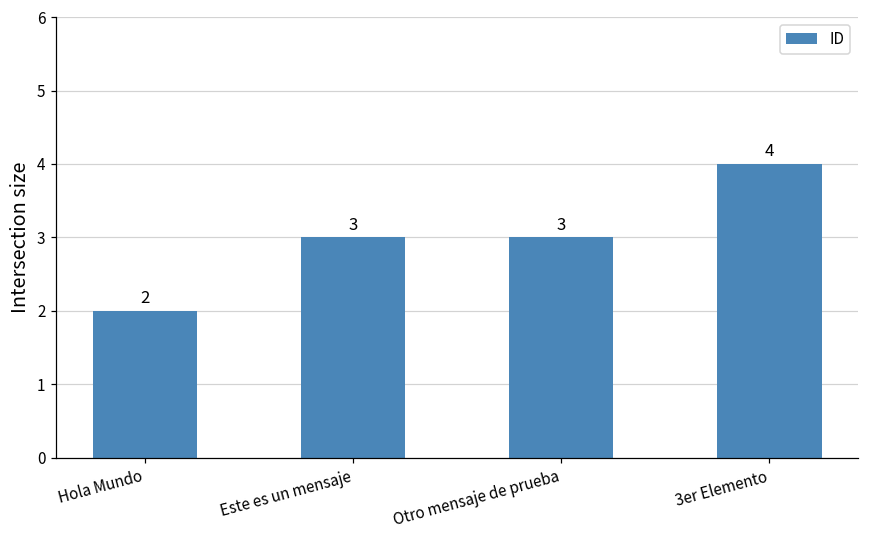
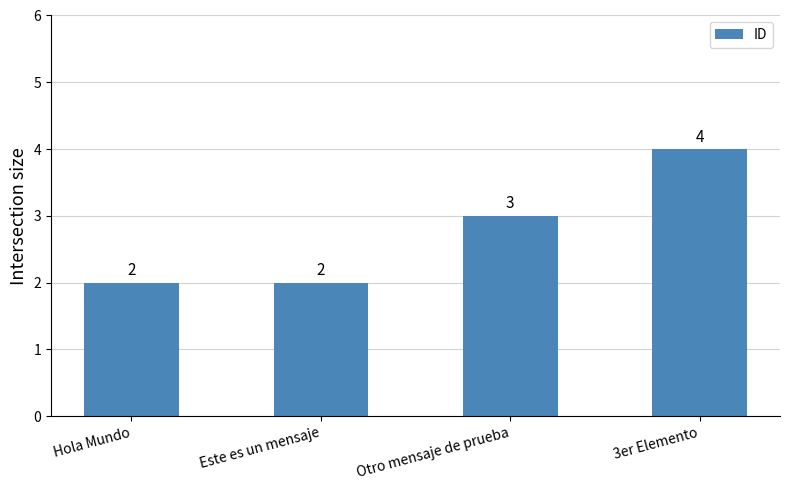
Este es un mensaje: 3 -> 2
